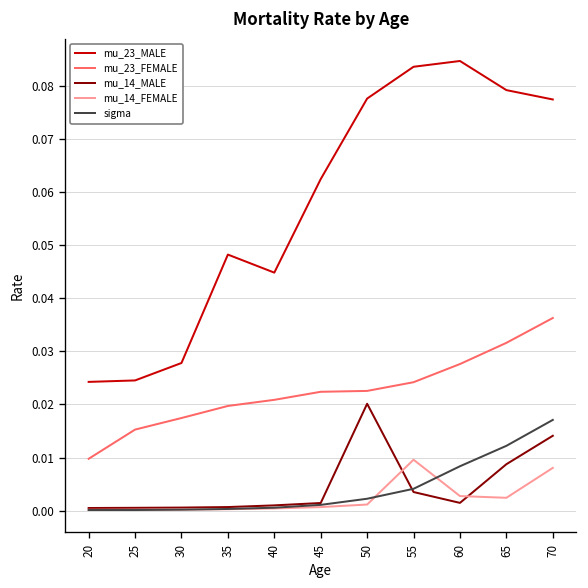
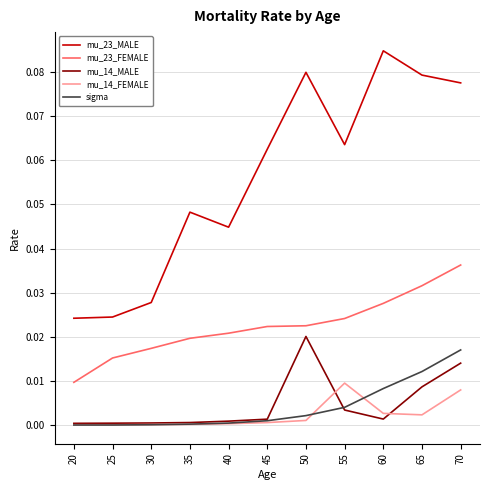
mu_23_MALE, 50: 0.078 -> 0.080
mu_23_MALE, 55: 0.084 -> 0.064
